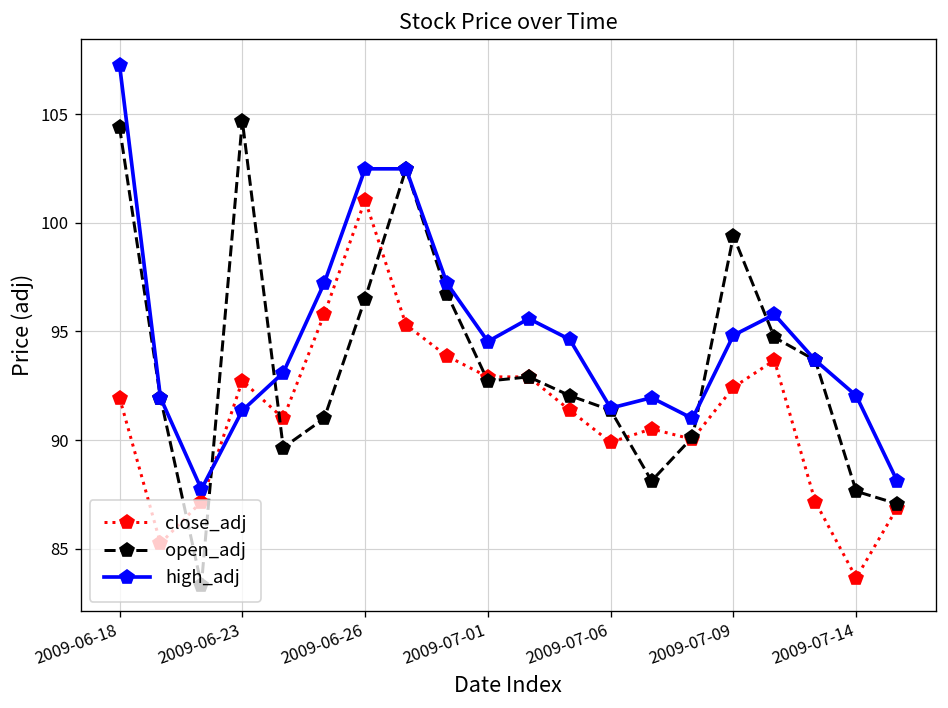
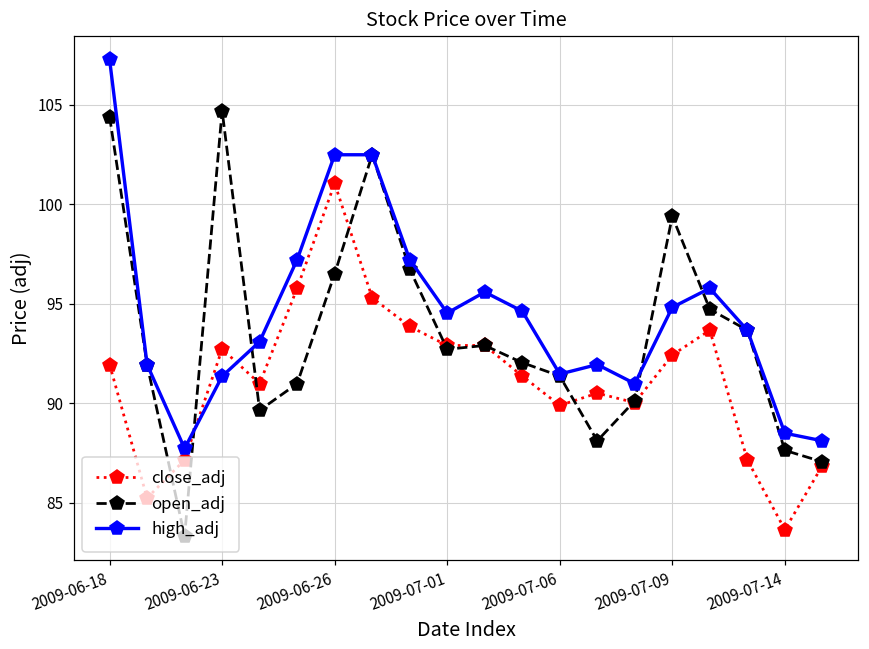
high_adj, 2009-07-14: 92.0 -> 88.5
